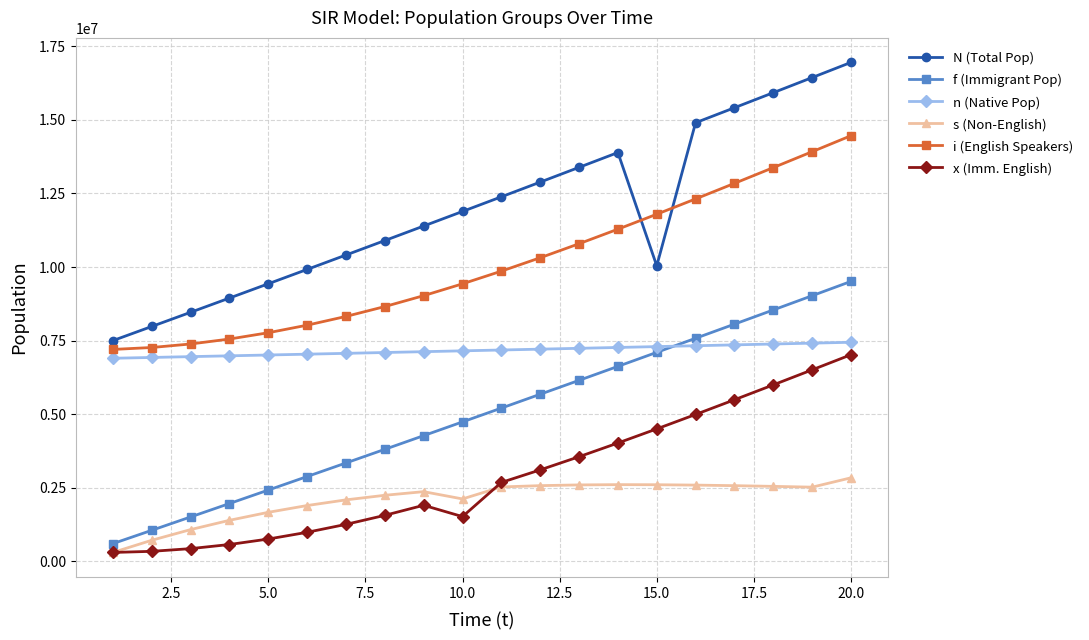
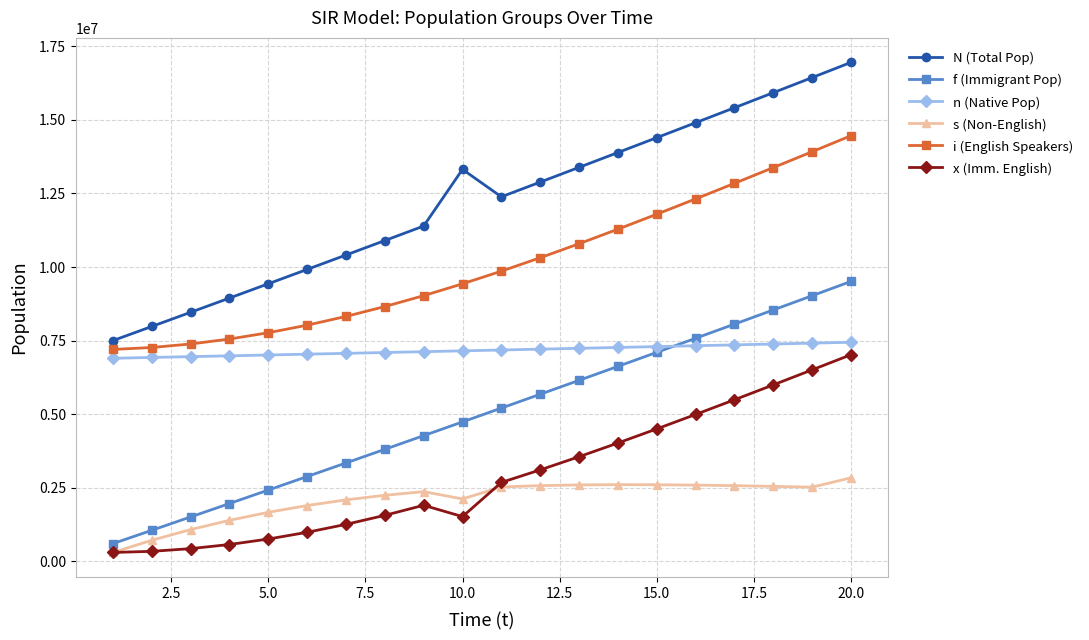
N (Total Pop), 10.0: 11900000 -> 13300000
N (Total Pop), 15.0: 10000000 -> 14400000
